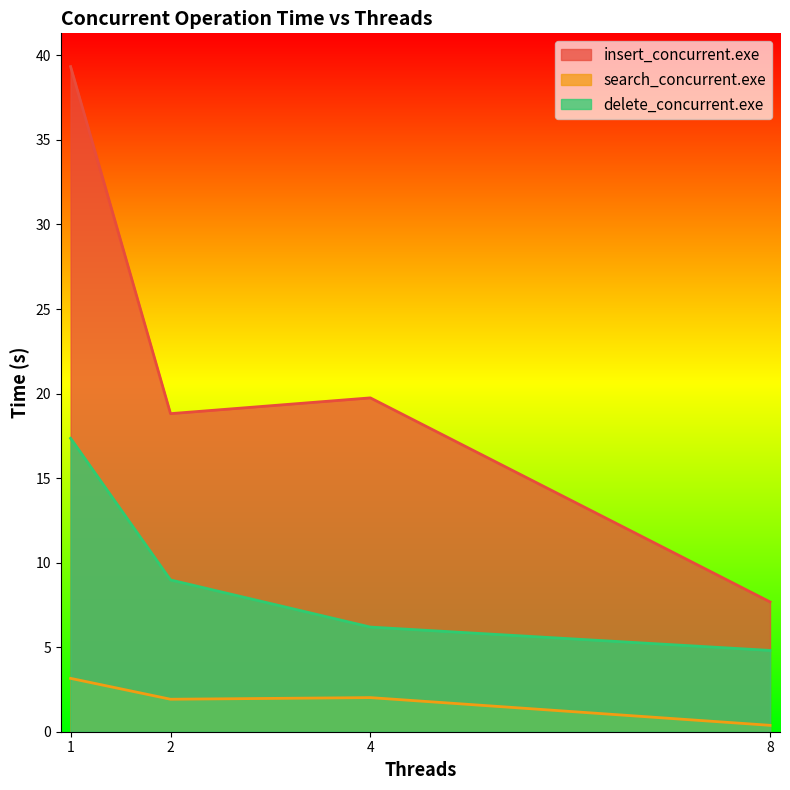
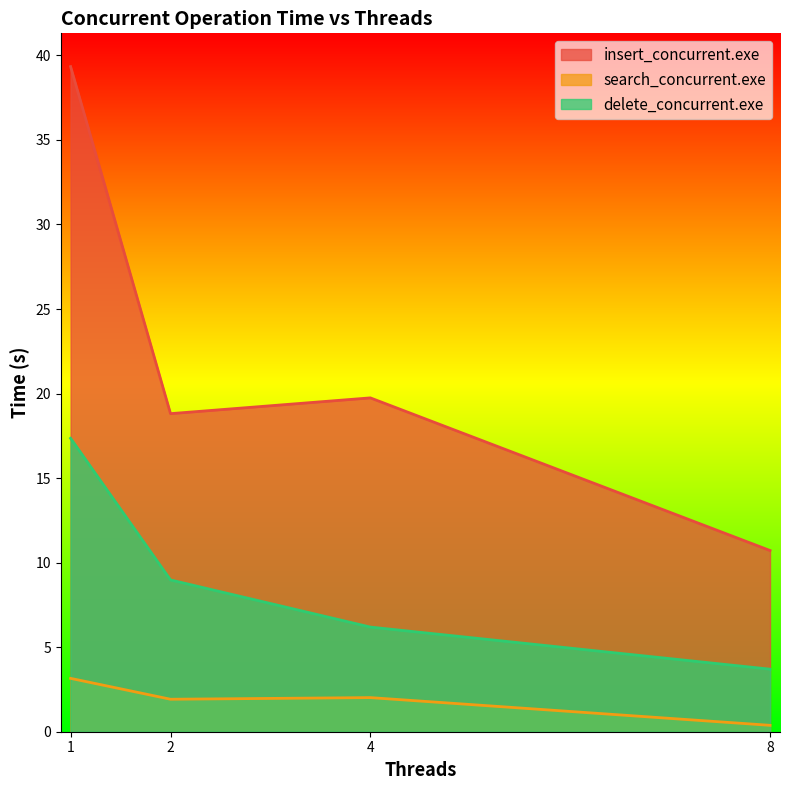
insert_concurrent.exe, 8: 7.7 -> 10.7
delete_concurrent.exe, 8: 4.8 -> 3.7
